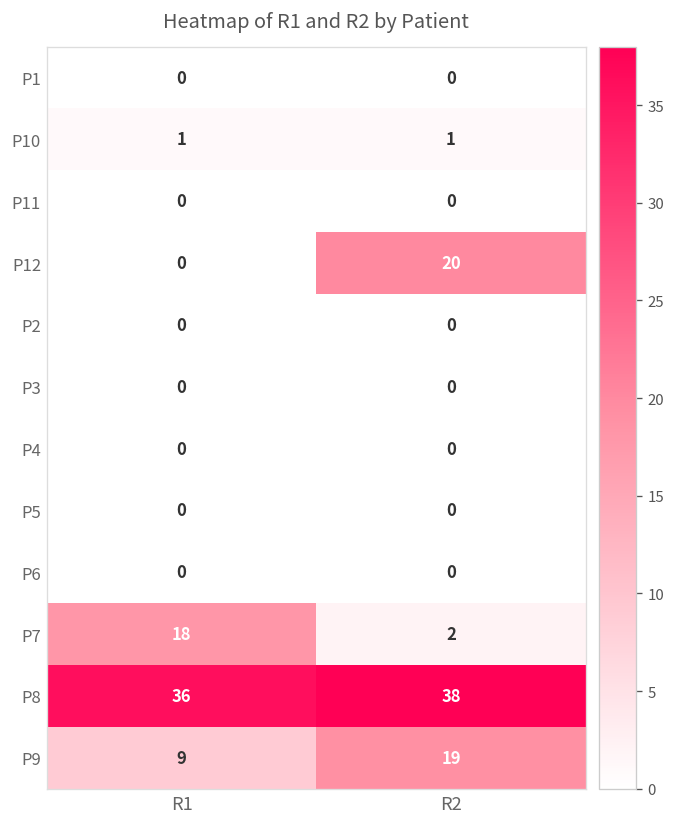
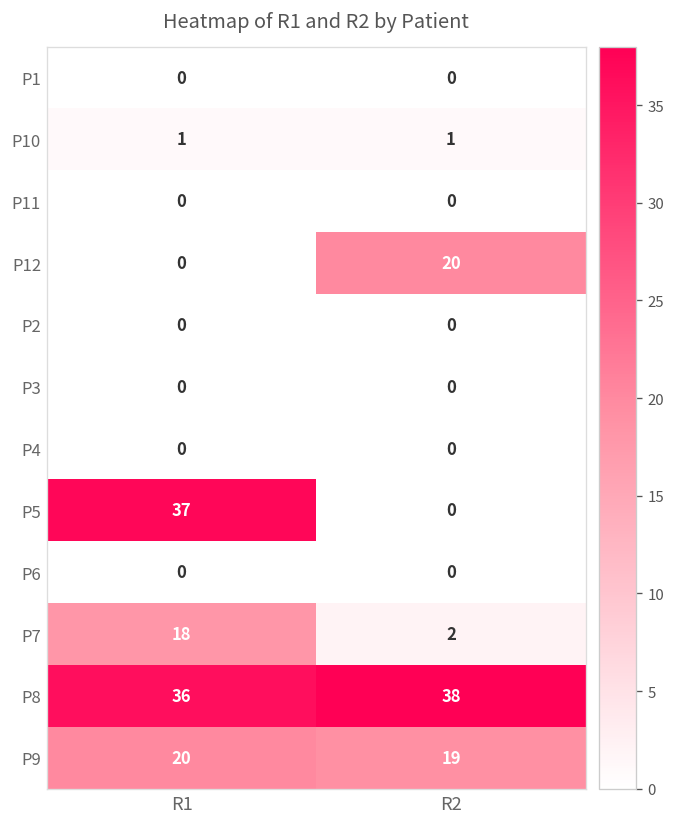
P5, R1: 0 -> 37
P9, R1: 9 -> 20
